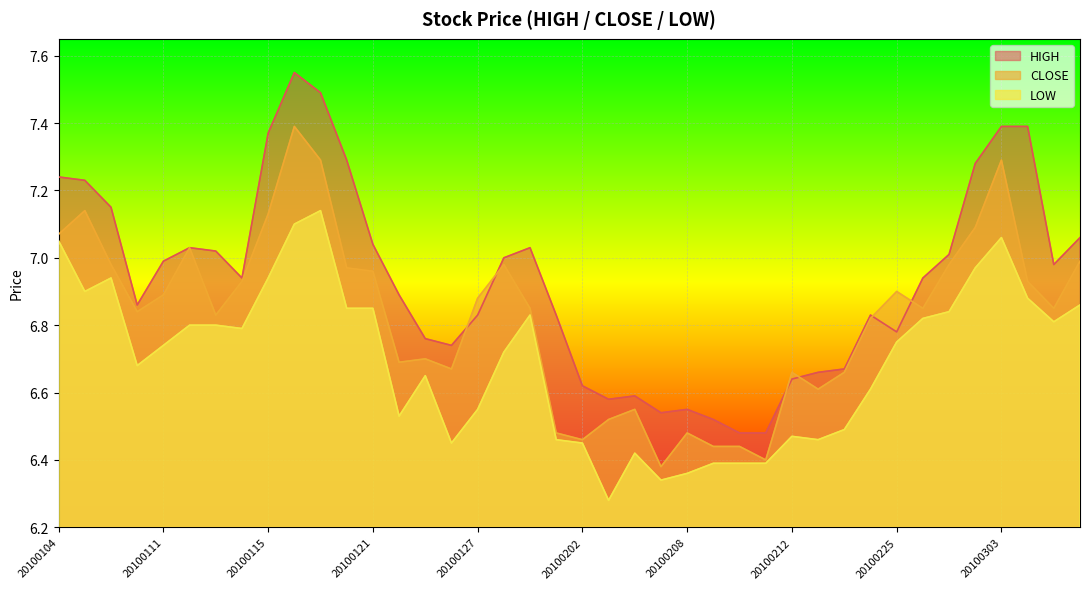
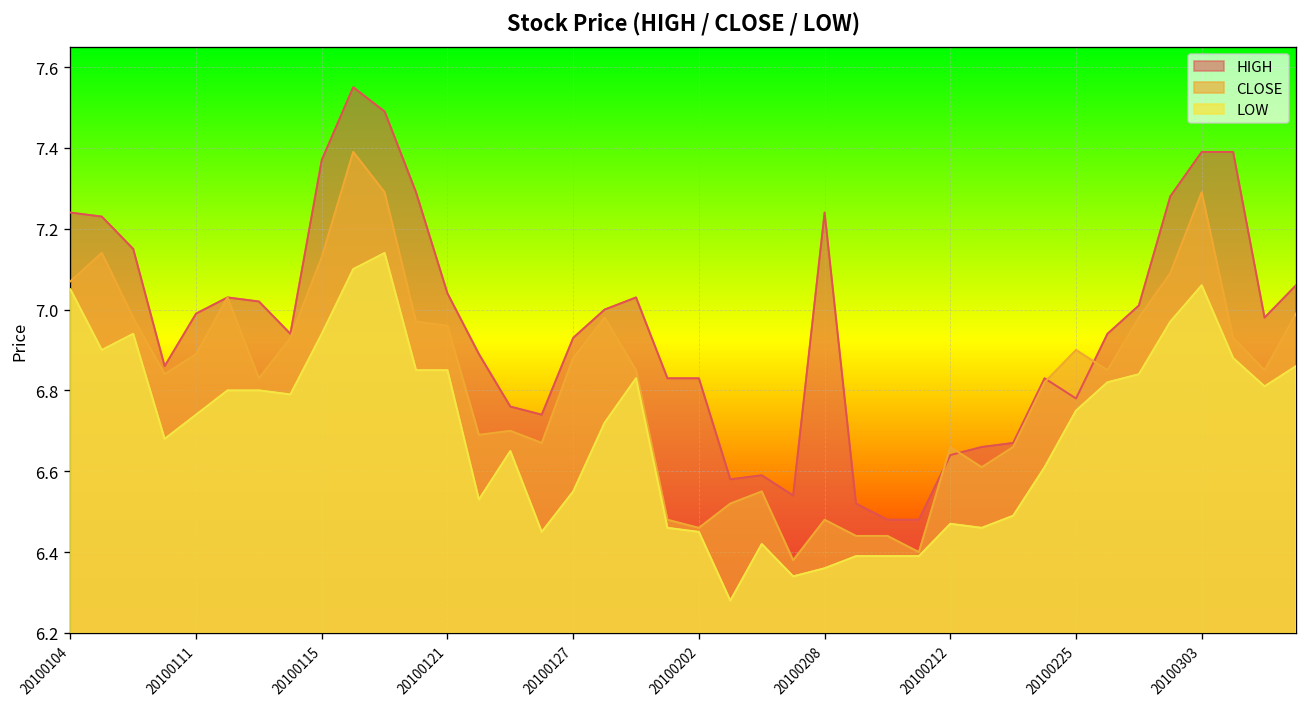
HIGH, 20100127: 6.83 -> 6.93
HIGH, 20100202: 6.62 -> 6.83
HIGH, 20100208: 6.55 -> 7.24
